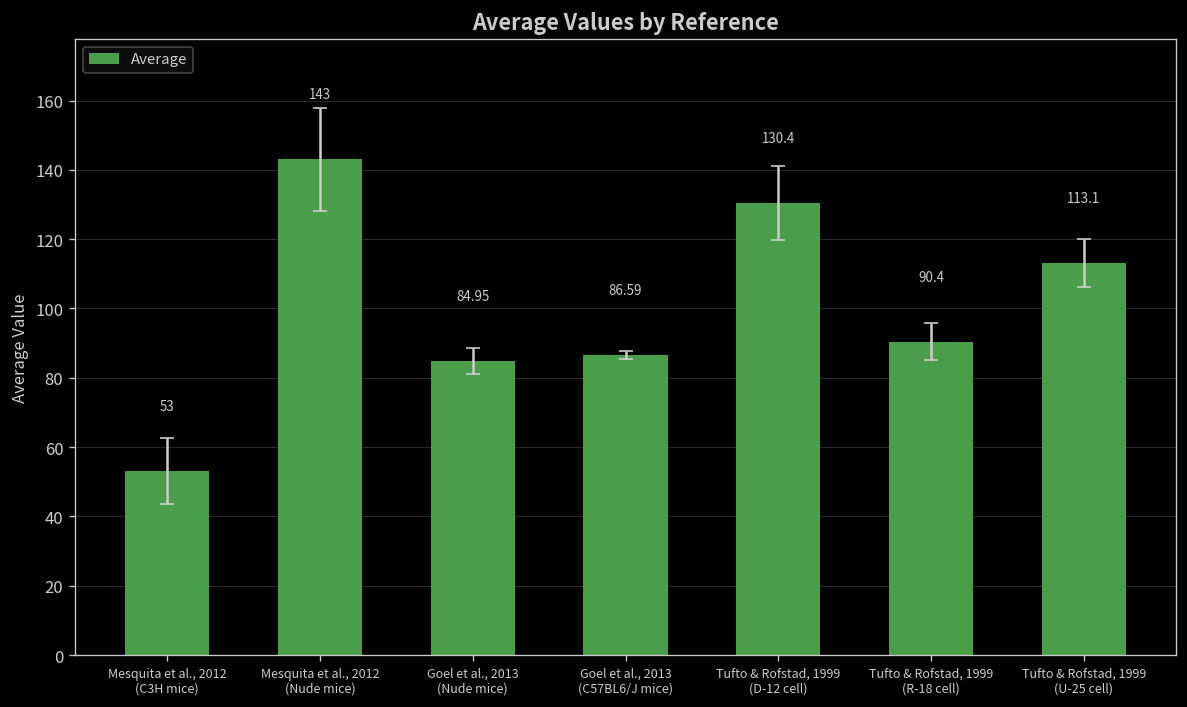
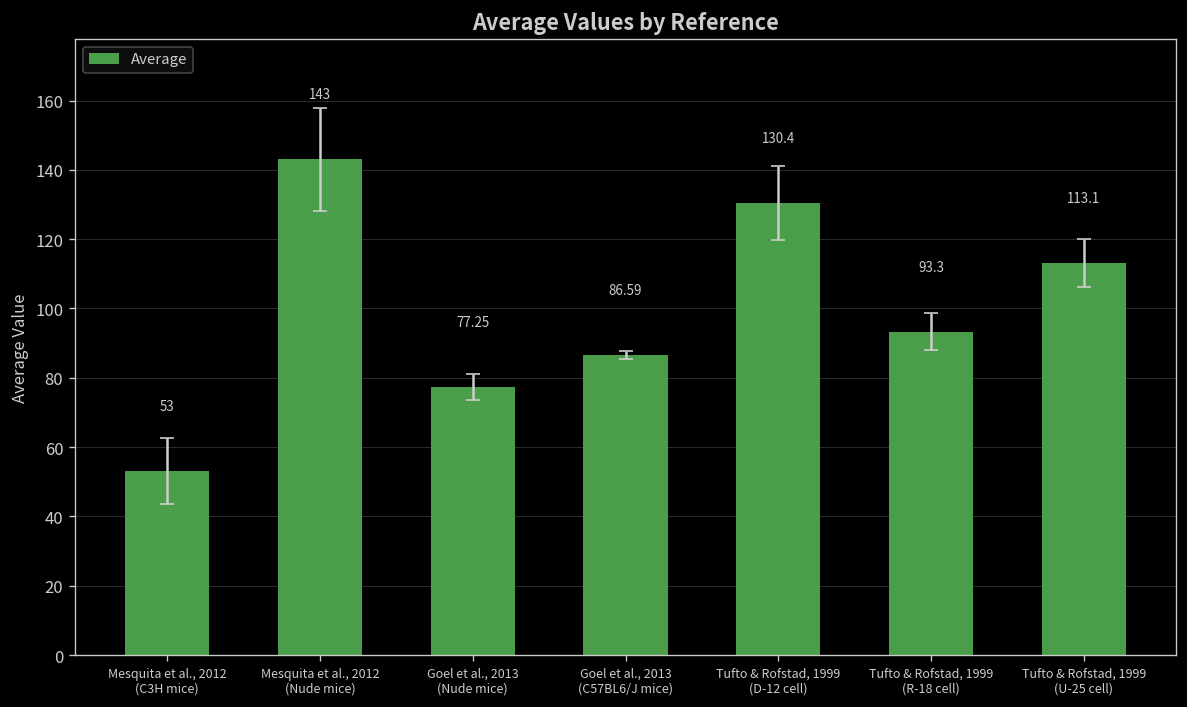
Average, Goel et al., 2013 (Nude mice): 84.95 -> 77.25
Average, Tufto & Rofstad, 1999 (R-18 cell): 90.4 -> 93.3
